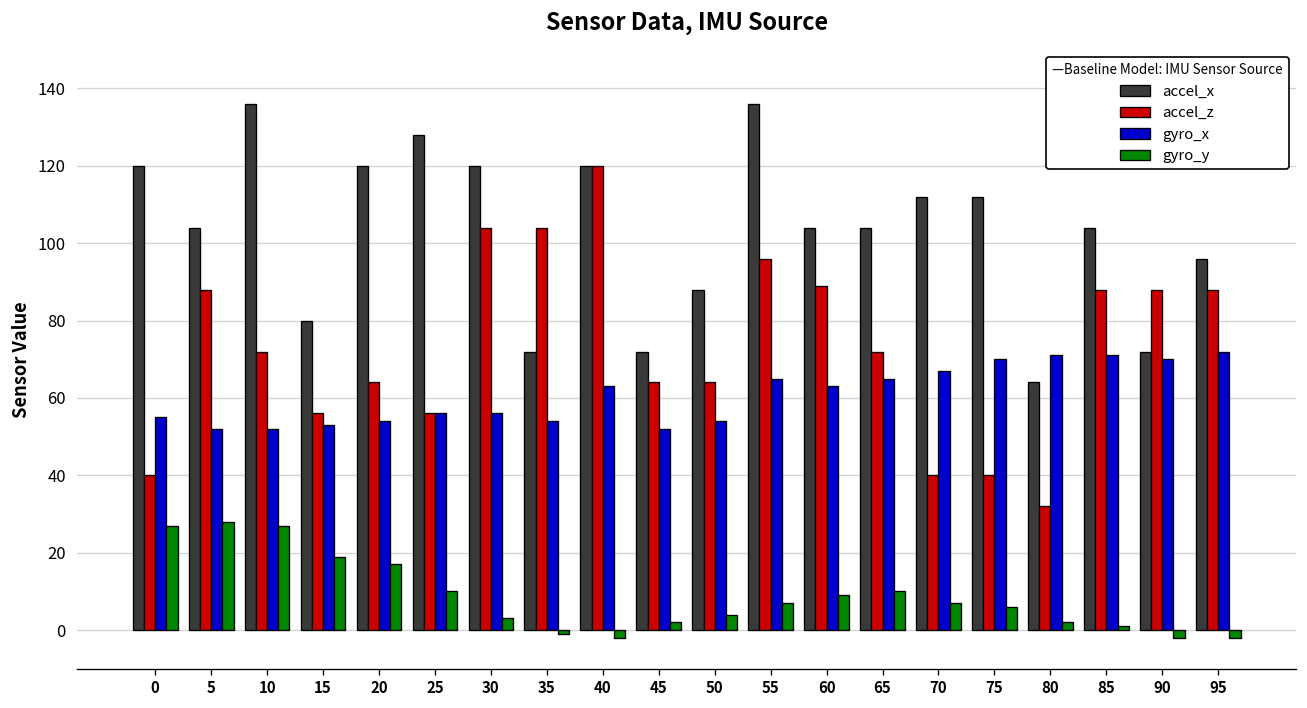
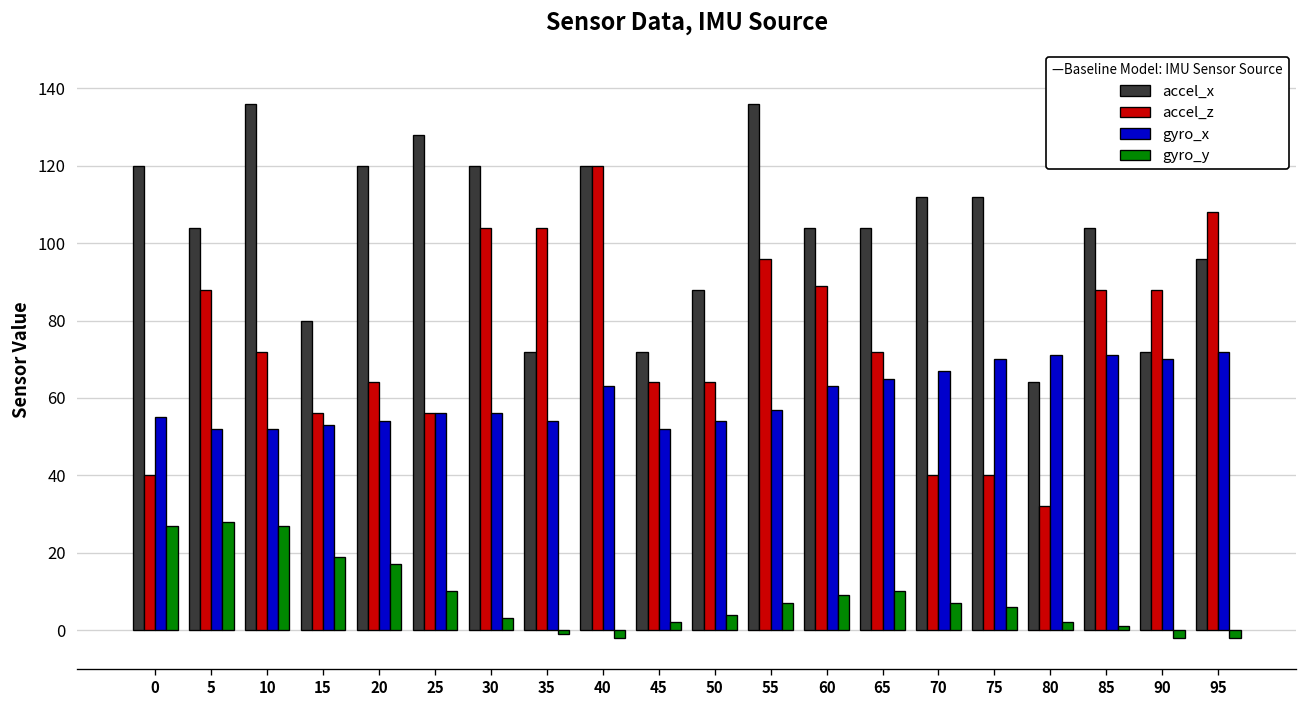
gyro_x, 55: 65 -> 57
accel_z, 95: 88 -> 108
